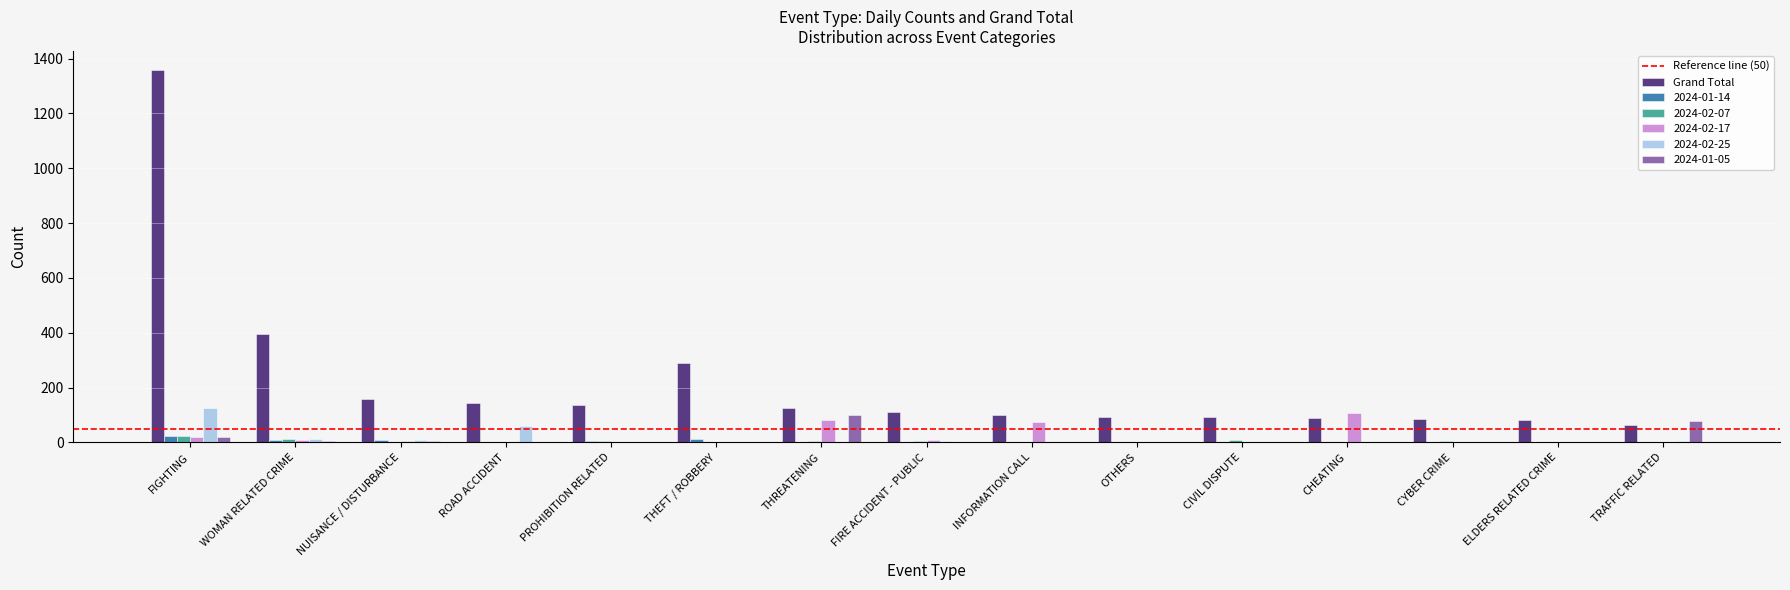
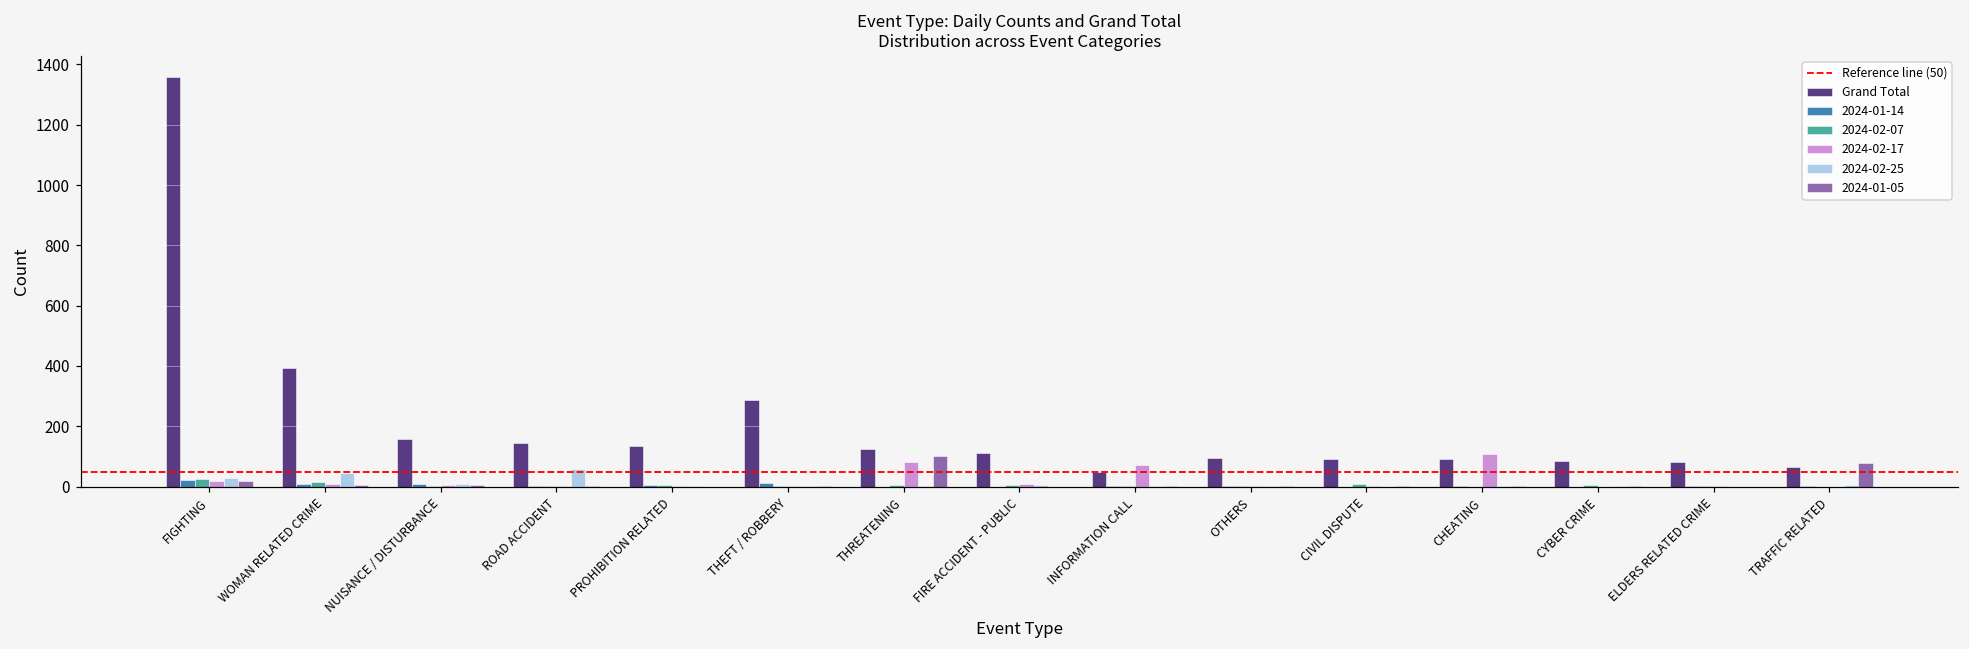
2024-02-25, FIGHTING: 130 -> 30
2024-02-25, WOMAN RELATED CRIME: 10 -> 50
Grand Total, INFORMATION CALL: 100 -> 50
